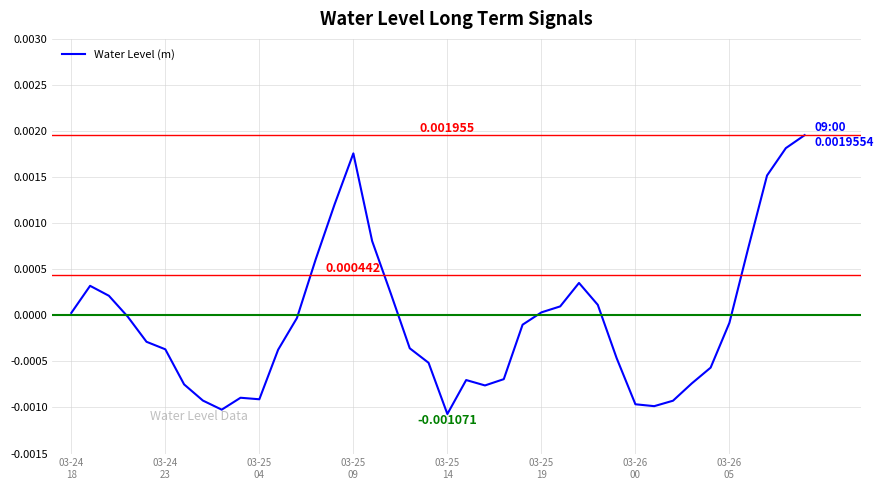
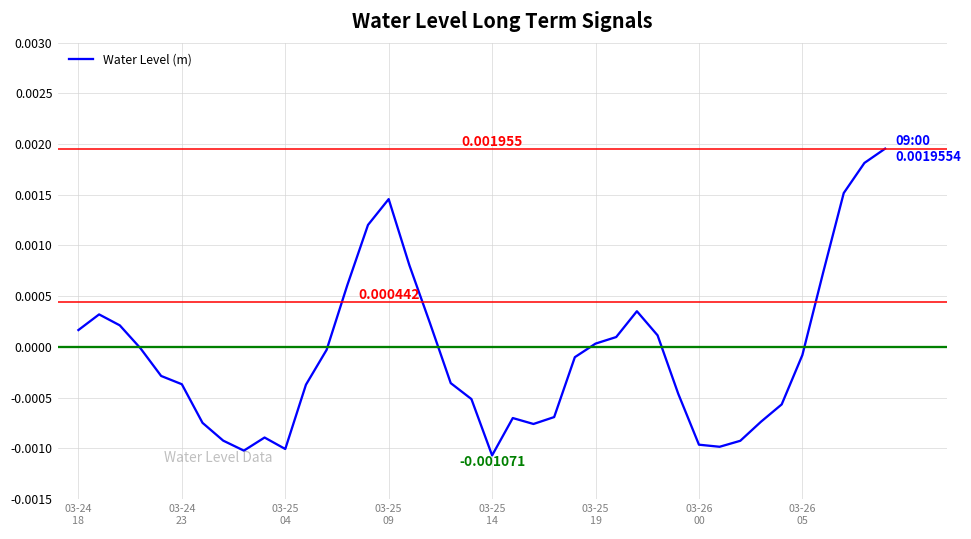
03-24 18: 0.0000 -> 0.0002
03-25 04: -0.0009 -> -0.0010
03-25 09: 0.0018 -> 0.0015
